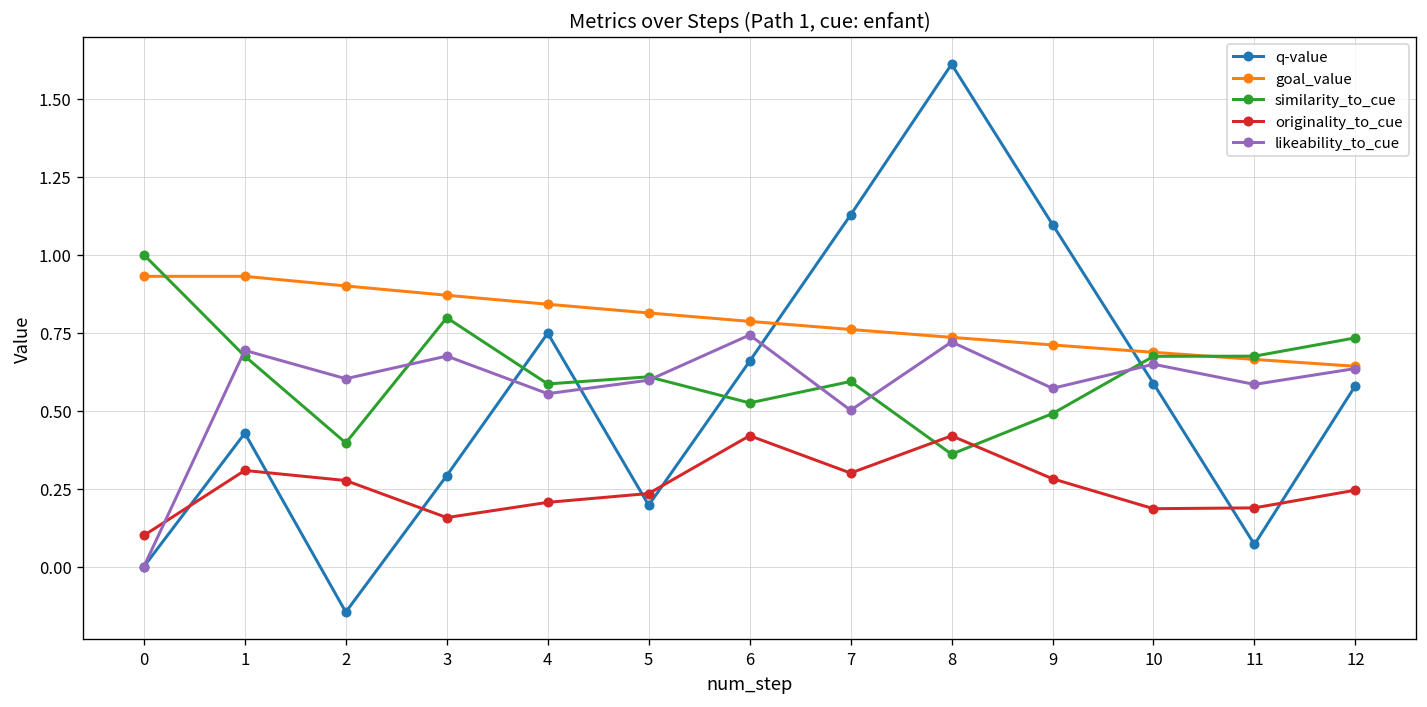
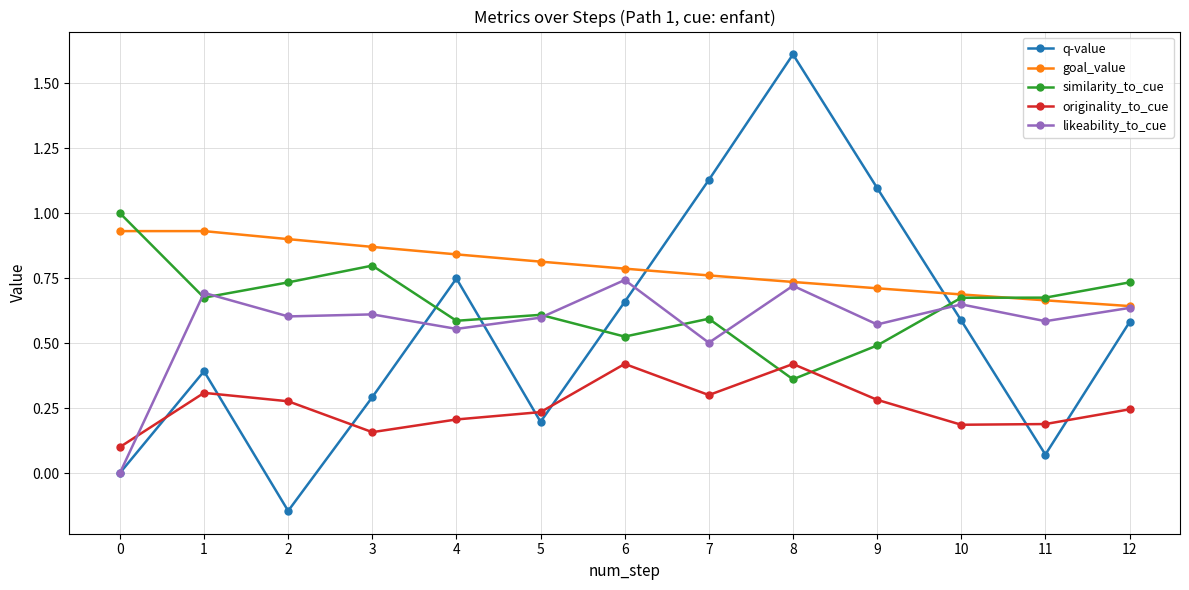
q-value, 1: 0.43 -> 0.39
similarity_to_cue, 2: 0.40 -> 0.73
likeability_to_cue, 3: 0.68 -> 0.61
